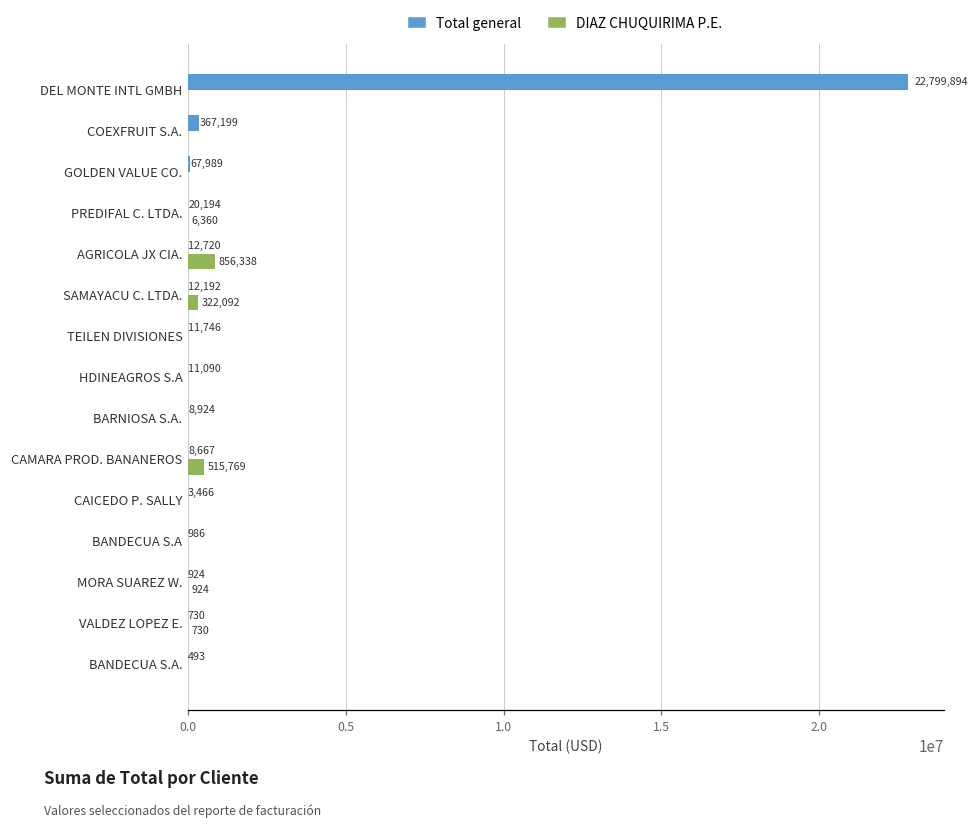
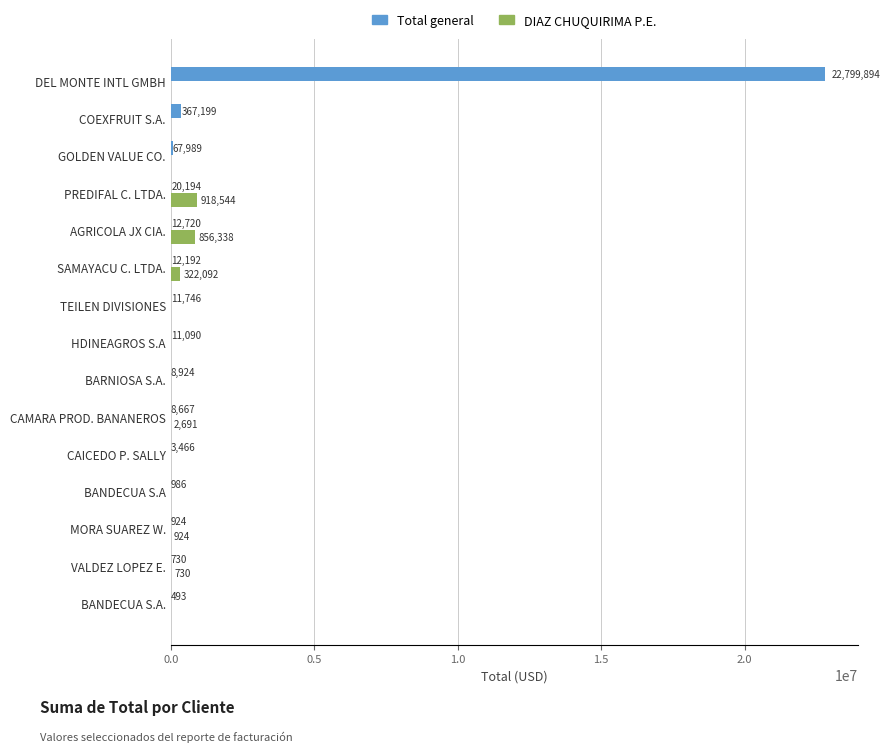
DIAZ CHUQUIRIMA P.E., PREDIFAL C. LTDA.: 6,360 -> 918,544
DIAZ CHUQUIRIMA P.E., CAMARA PROD. BANANEROS: 515,769 -> 2,691
